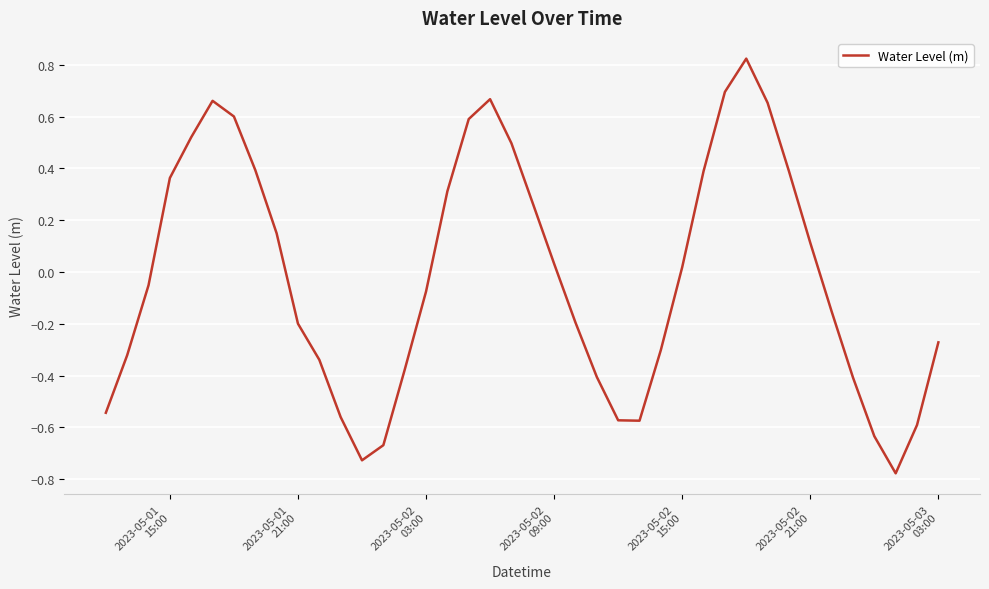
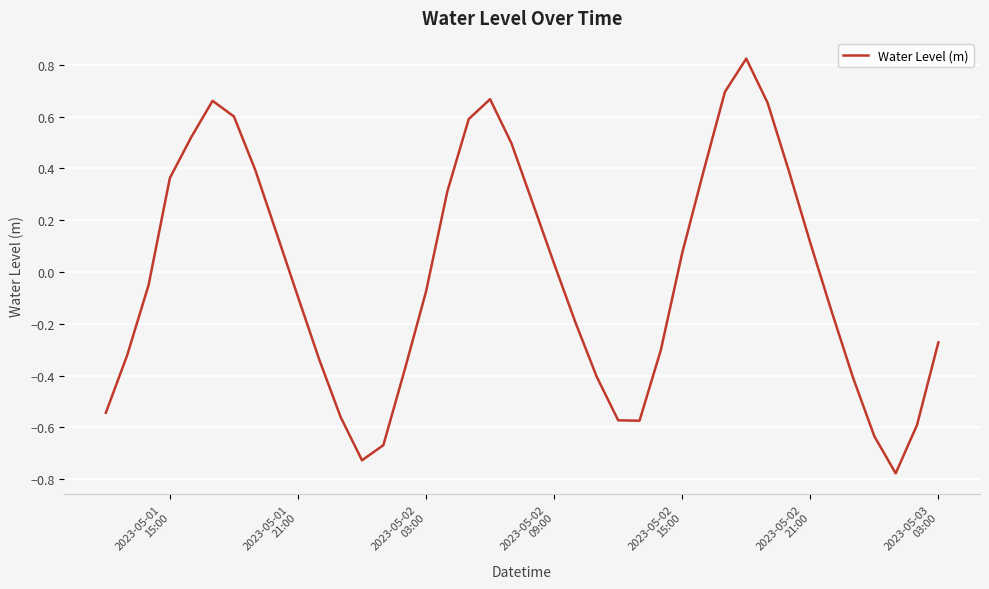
2023-05-01 21:00: -0.20 -> -0.10
2023-05-02 15:00: 0.02 -> 0.07
